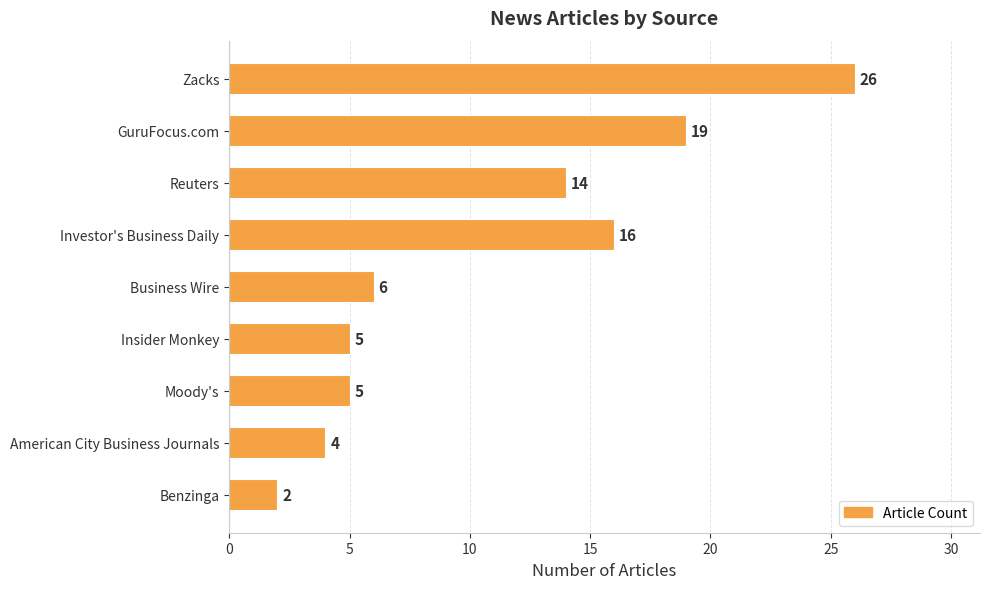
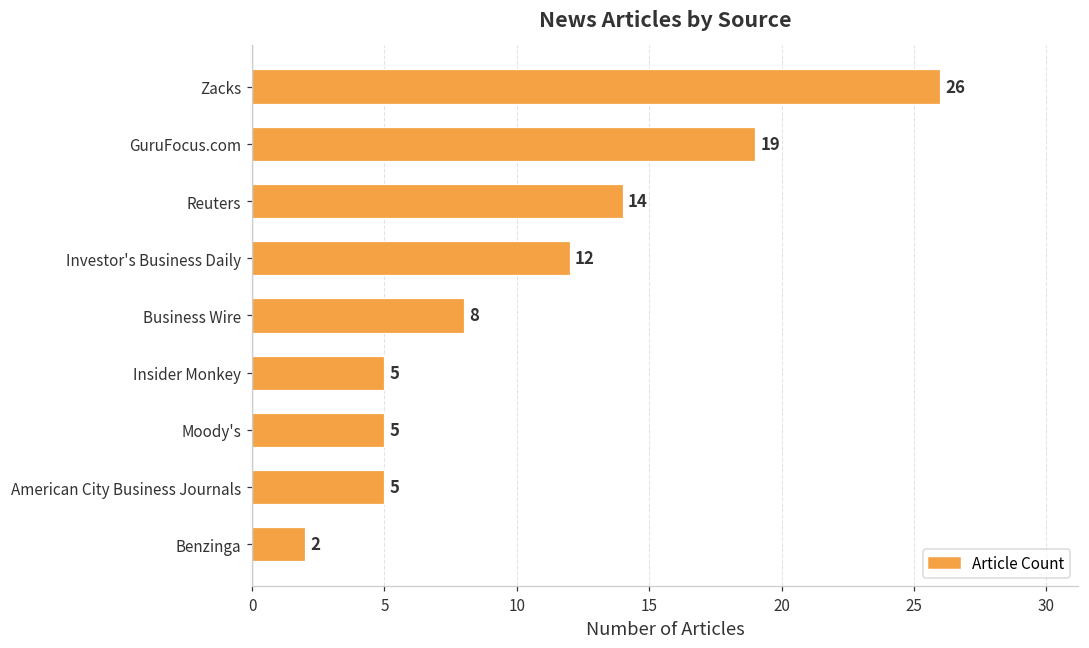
Investor's Business Daily: 16 -> 12
Business Wire: 6 -> 8
American City Business Journals: 4 -> 5
